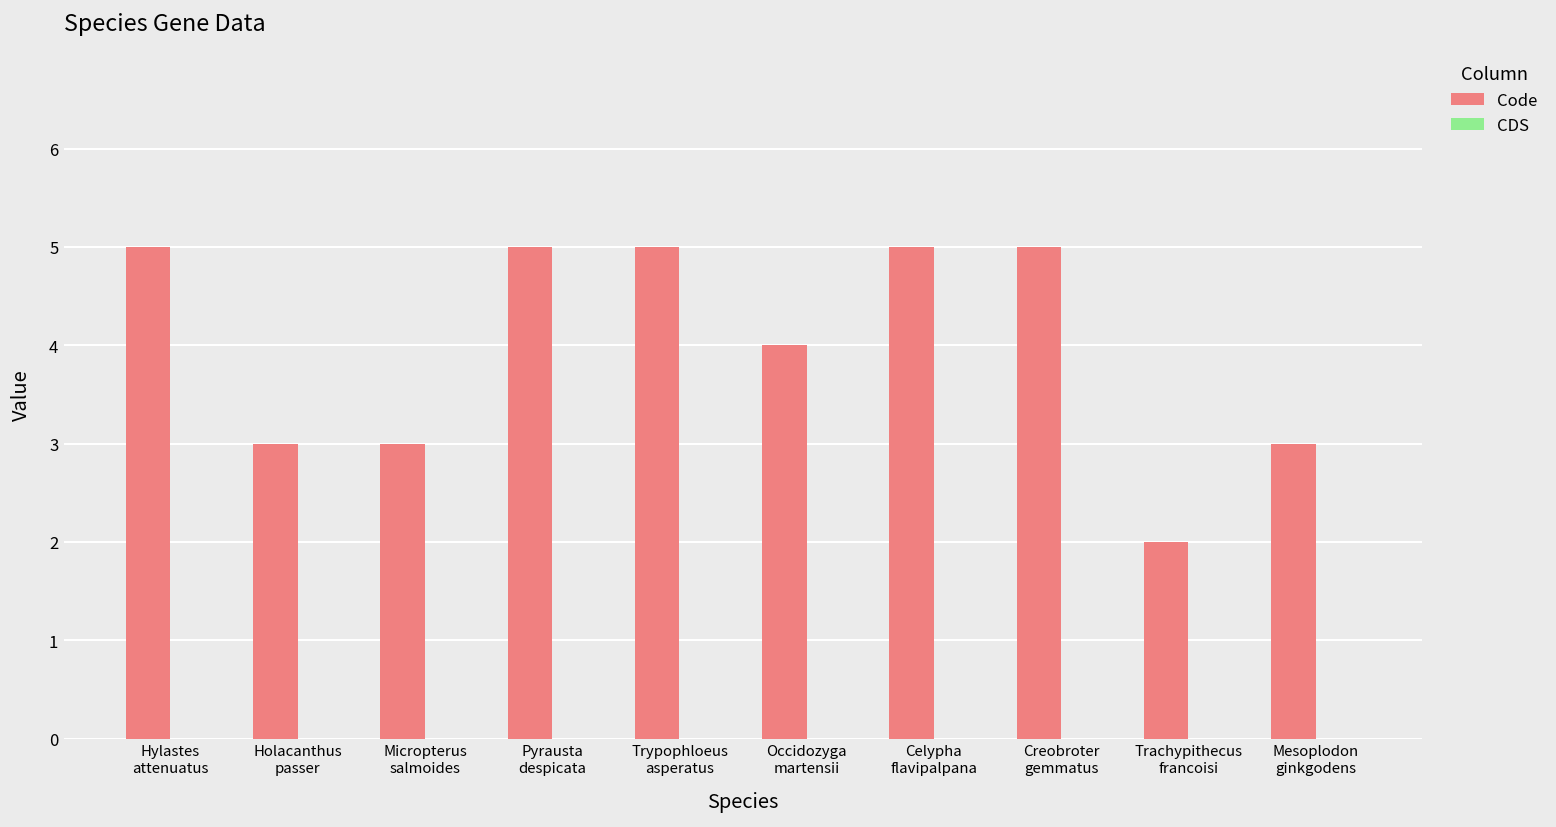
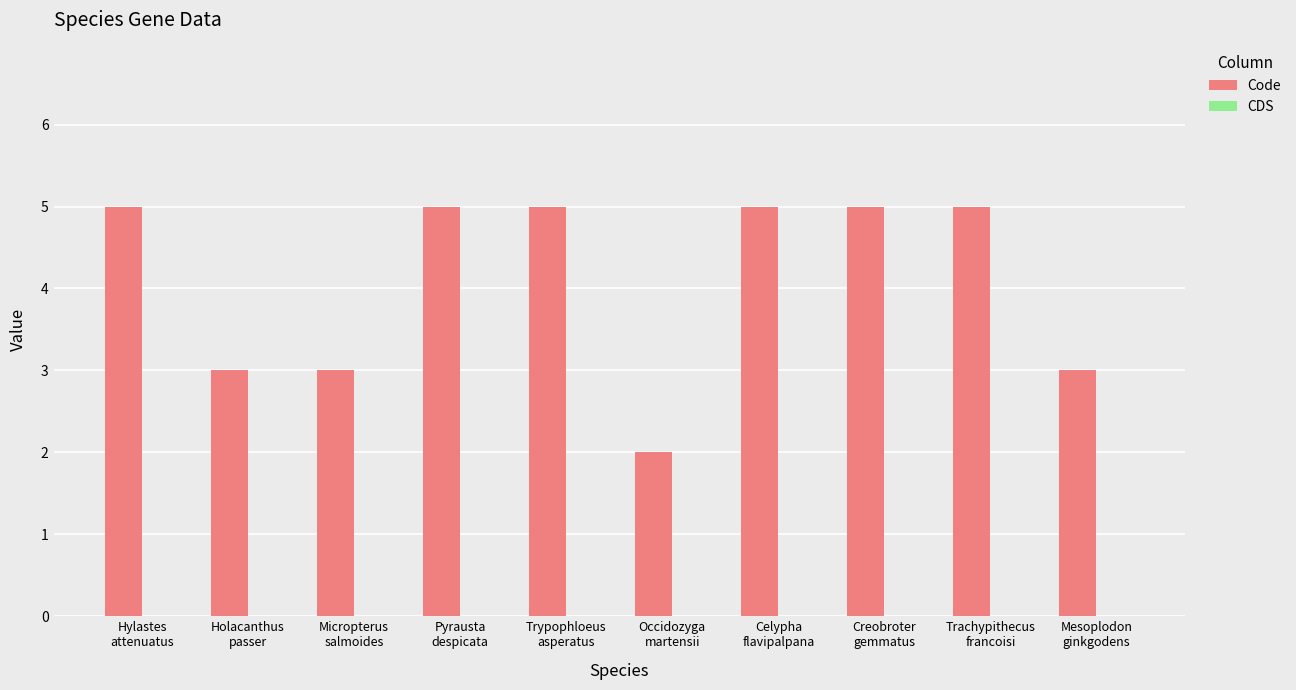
Code, Occidozyga martensii: 4 -> 2
Code, Trachypithecus francoisi: 2 -> 5
